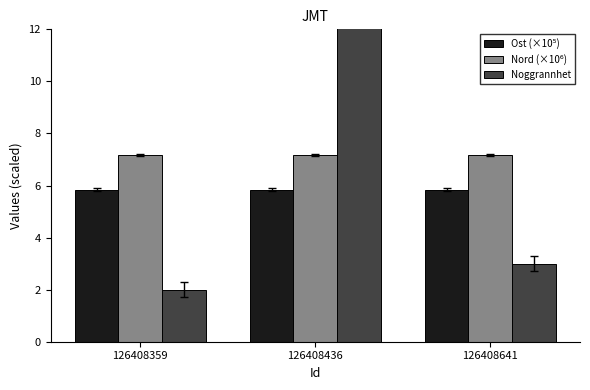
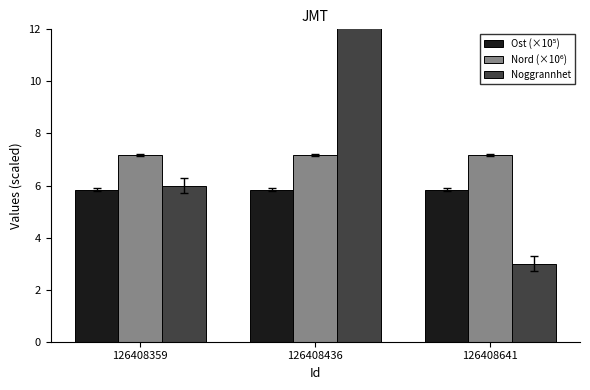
Noggrannhet, 126408359: 2 -> 6
